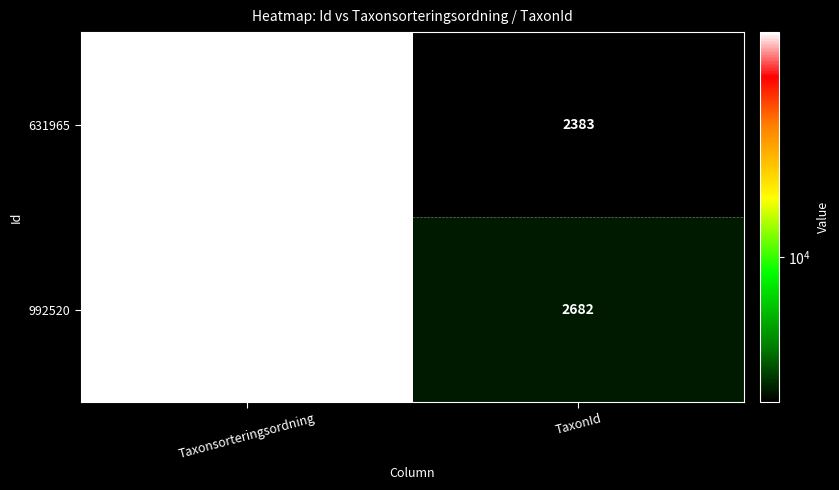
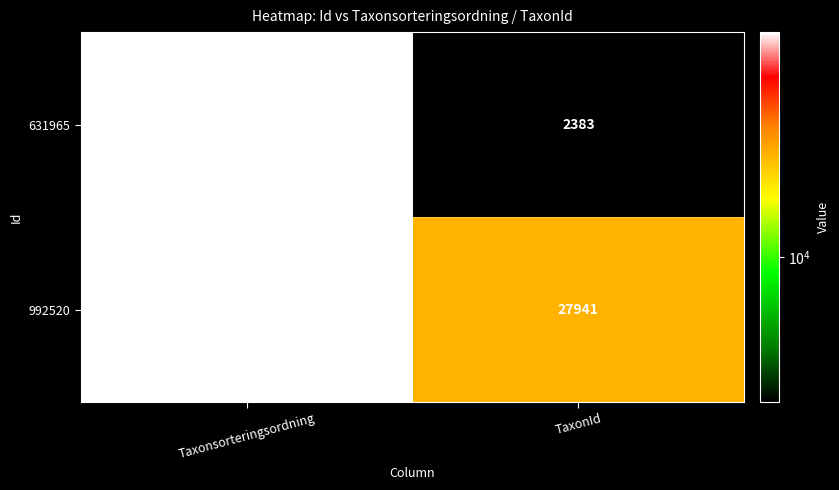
992520, TaxonId: 2682 -> 27941
